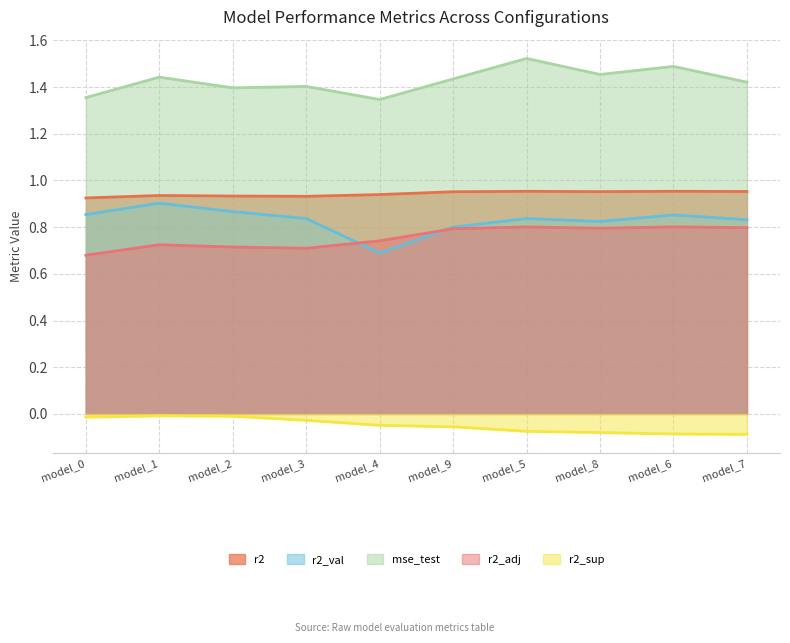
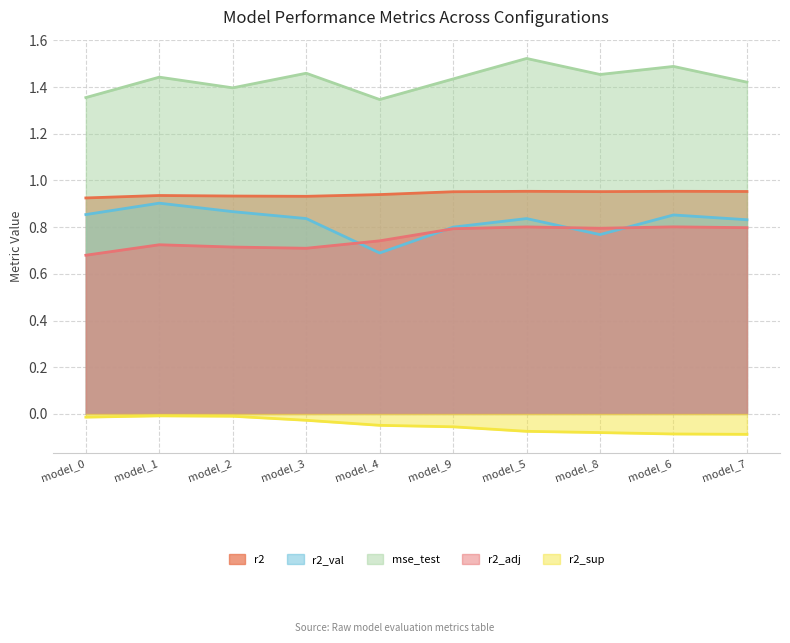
mse_test, model_3: 1.40 -> 1.46
r2_val, model_8: 0.82 -> 0.77
